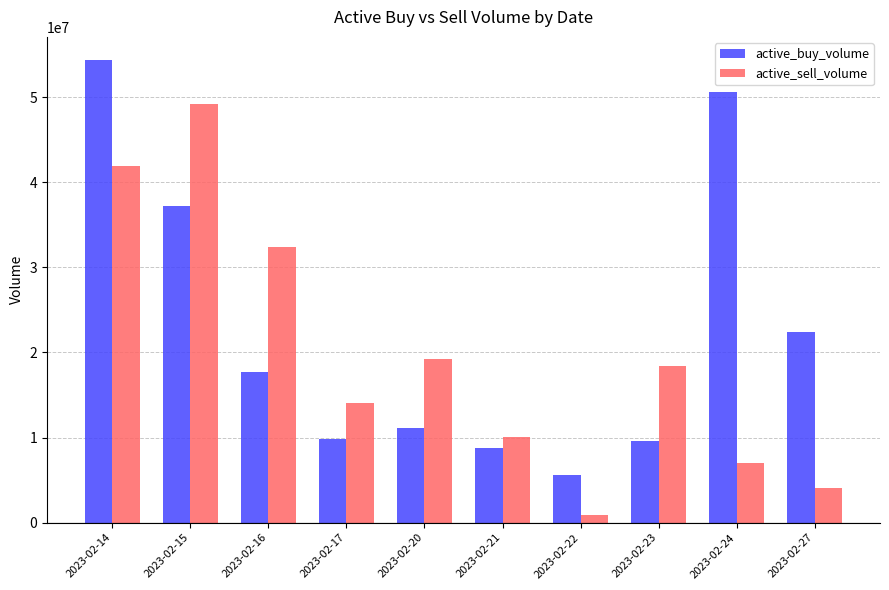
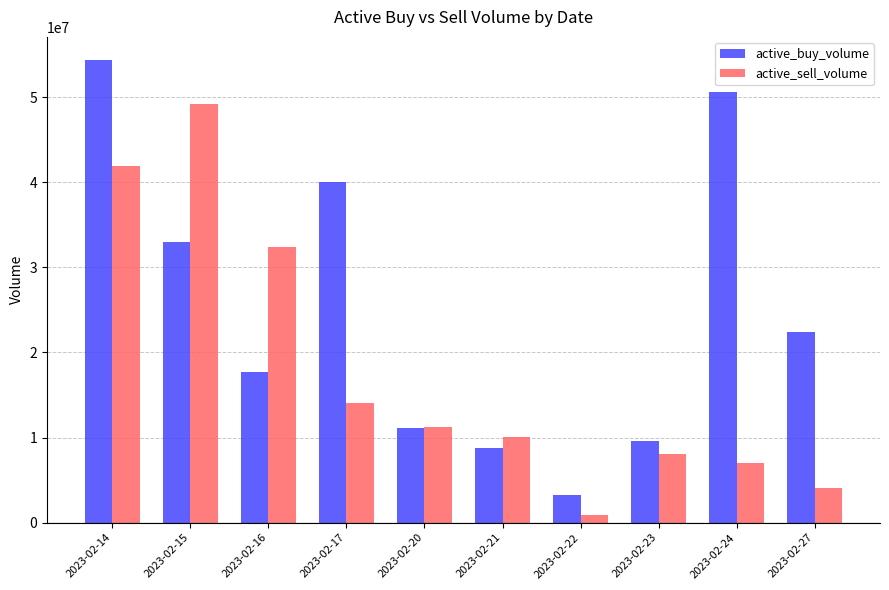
active_buy_volume, 2023-02-15: 37000000 -> 33000000
active_buy_volume, 2023-02-17: 10000000 -> 40000000
active_sell_volume, 2023-02-20: 19000000 -> 11000000
active_buy_volume, 2023-02-22: 6000000 -> 3000000
active_sell_volume, 2023-02-23: 18000000 -> 8000000
